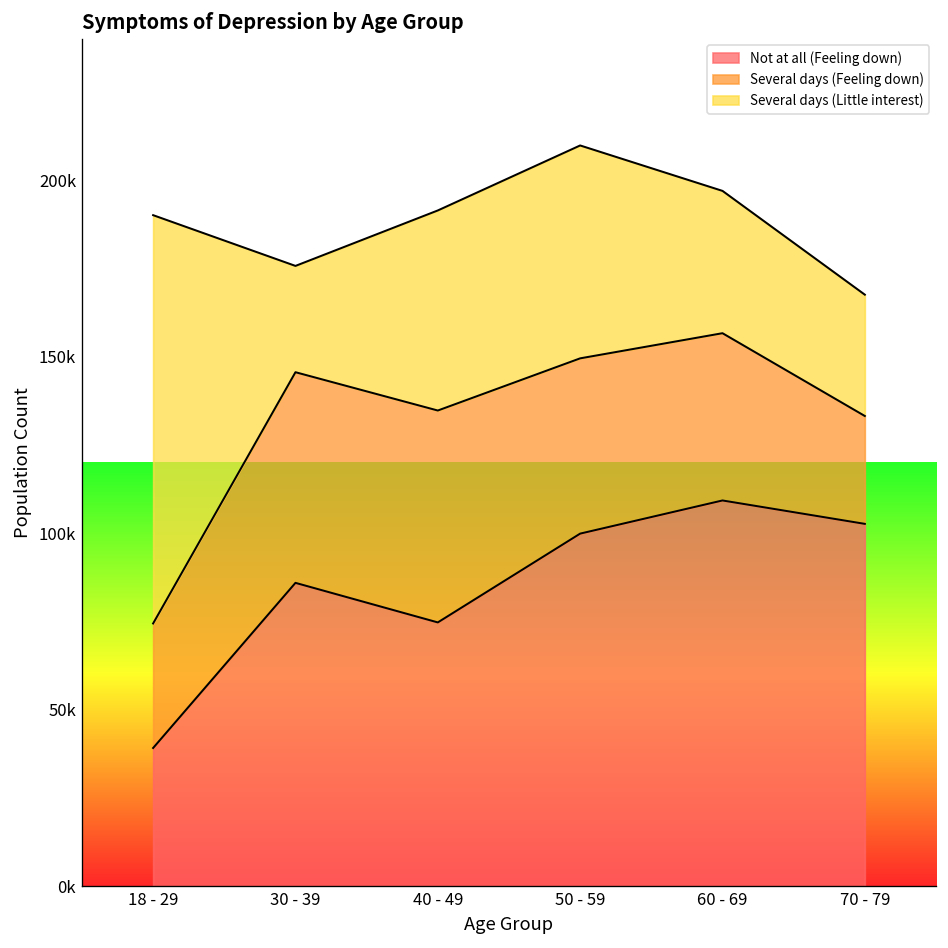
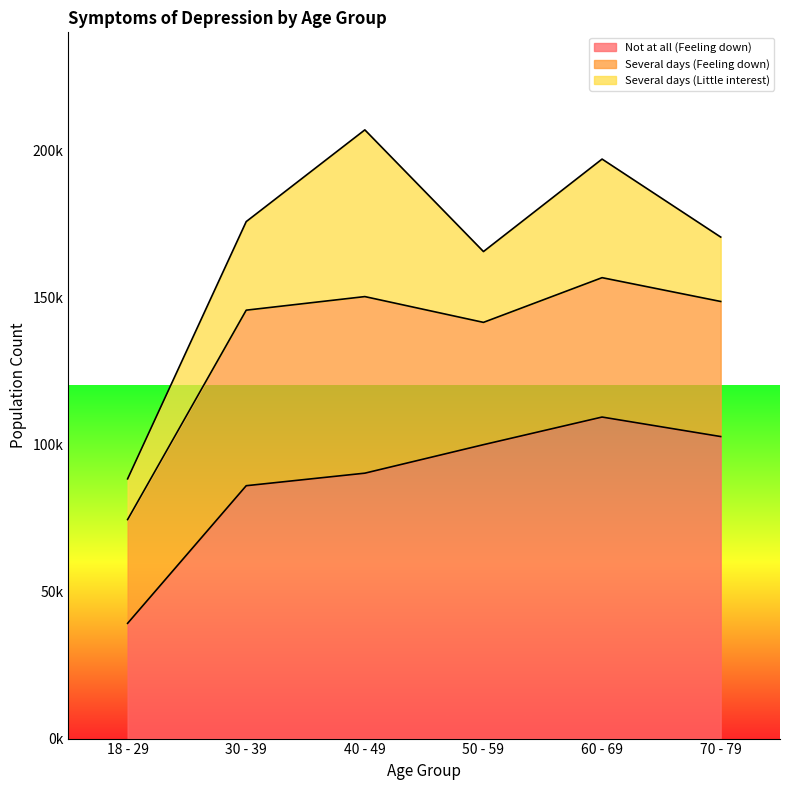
Several days (Little interest), 18 - 29: 116000 -> 14000
Not at all (Feeling down), 40 - 49: 75000 -> 90000
Several days (Feeling down), 50 - 59: 50000 -> 42000
Several days (Little interest), 50 - 59: 60000 -> 24000
Several days (Feeling down), 70 - 79: 31000 -> 46000
Several days (Little interest), 70 - 79: 34000 -> 22000
